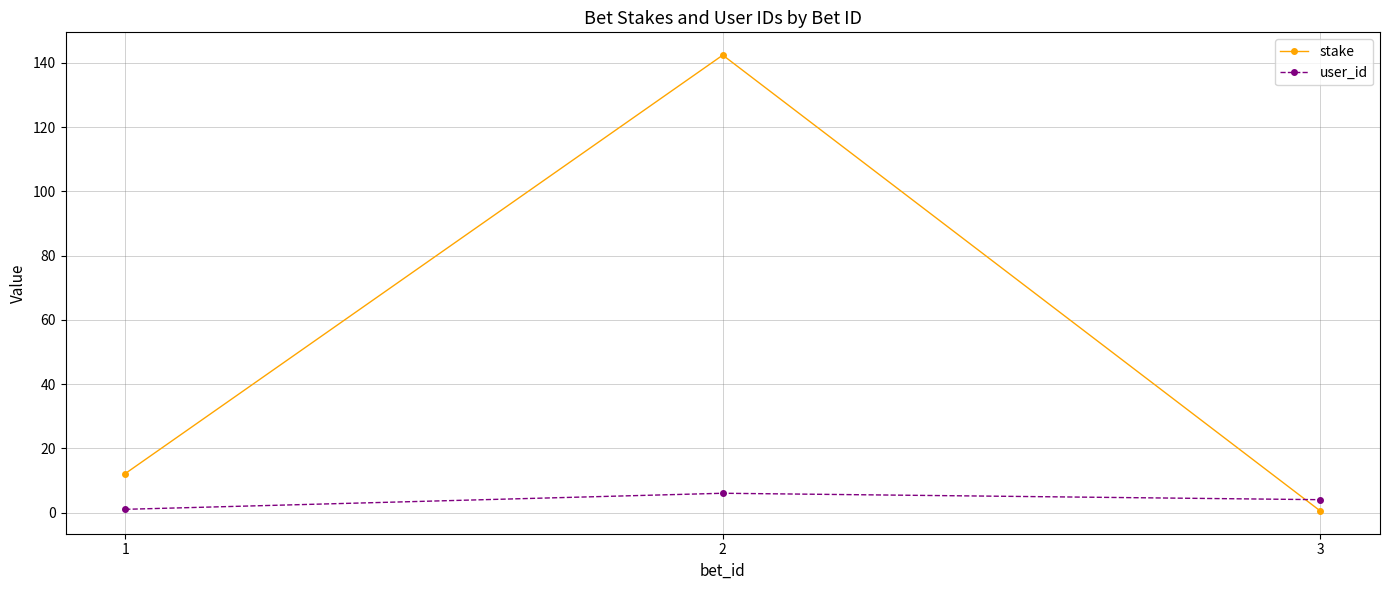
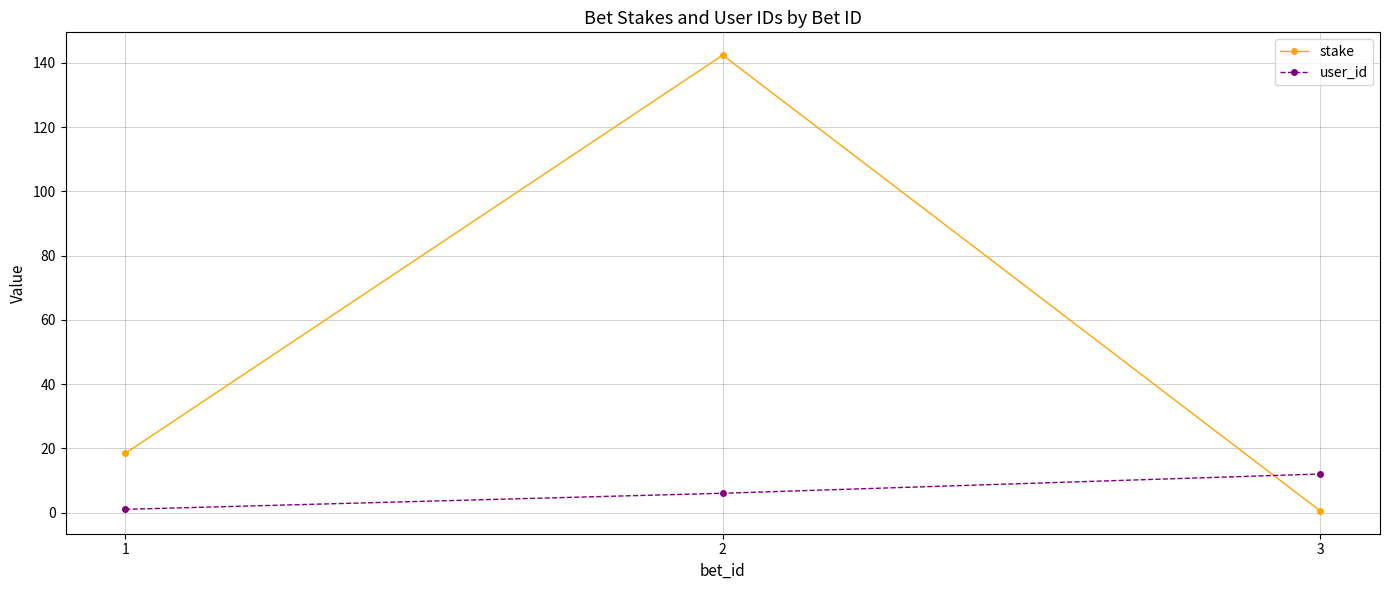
stake, 1: 12 -> 18
user_id, 3: 4 -> 12
